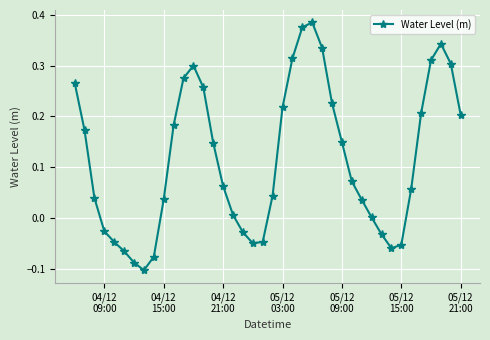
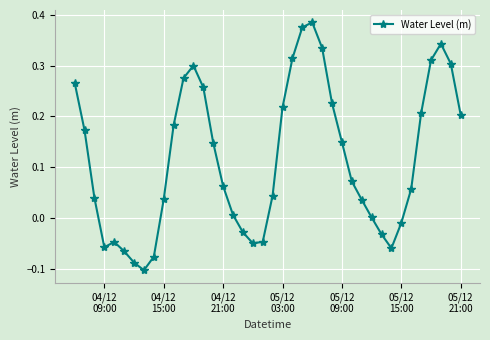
04/12 09:00: -0.03 -> -0.06
05/12 15:00: -0.05 -> -0.01
